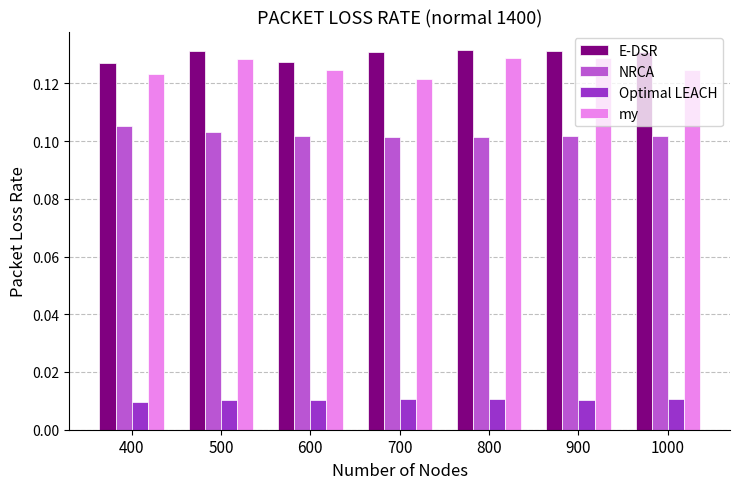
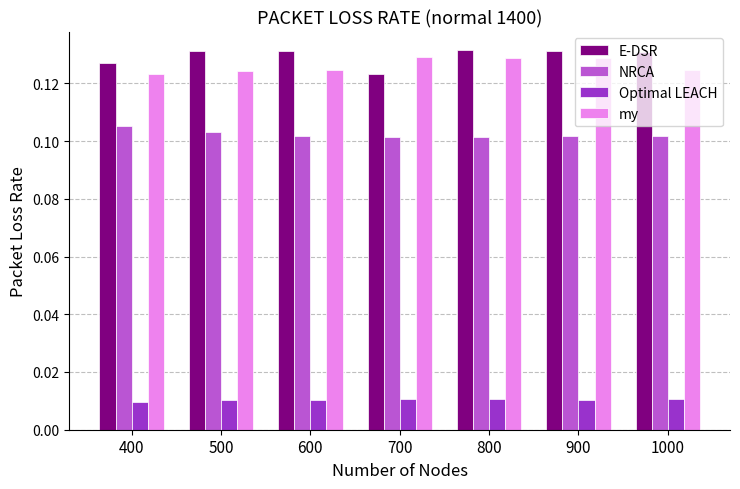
my, 500: 0.129 -> 0.124
E-DSR, 600: 0.127 -> 0.131
E-DSR, 700: 0.131 -> 0.123
my, 700: 0.122 -> 0.129
